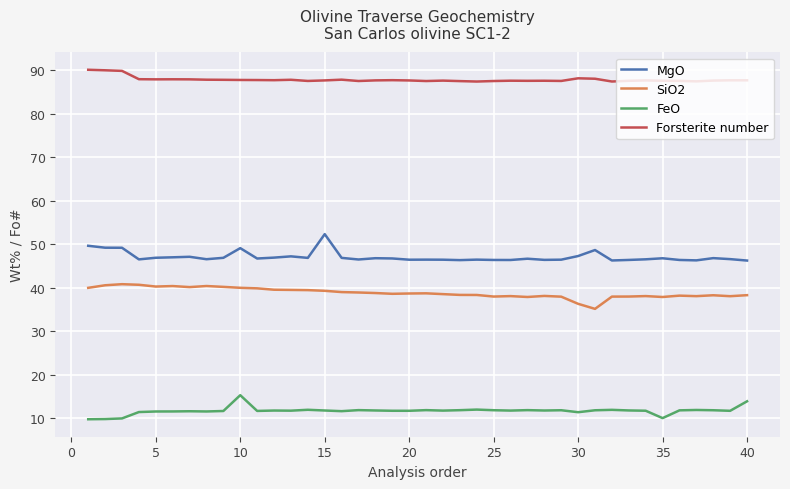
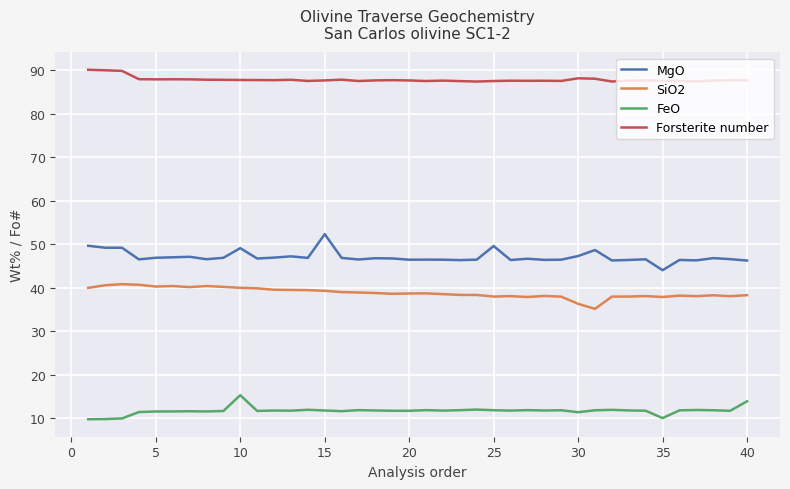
MgO, 25: 46 -> 50
MgO, 35: 47 -> 44
